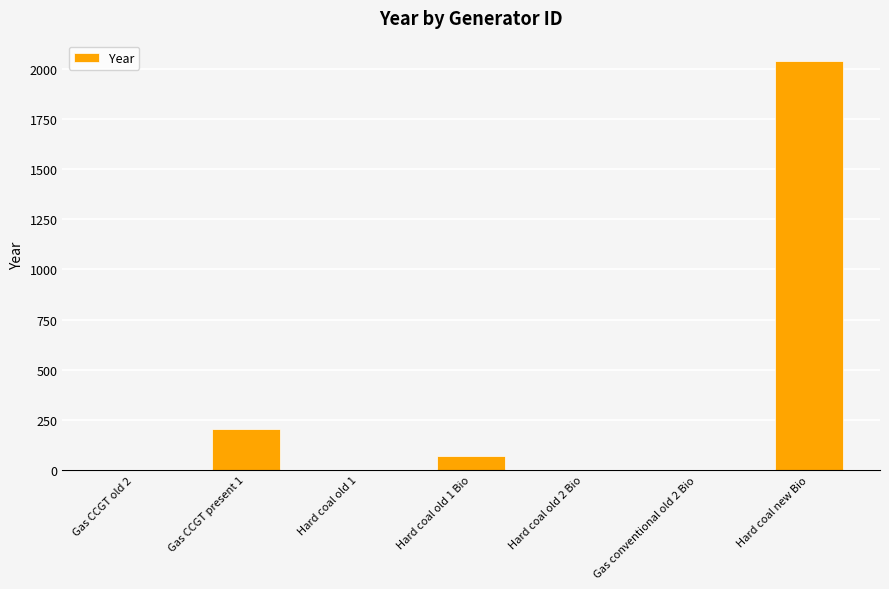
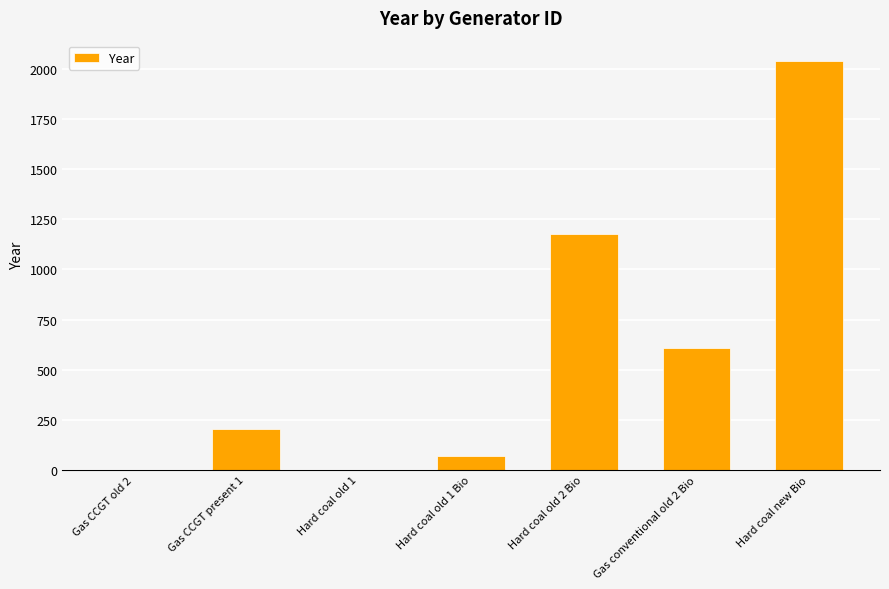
Hard coal old 2 Bio: 0 -> 1180
Gas conventional old 2 Bio: 0 -> 610
